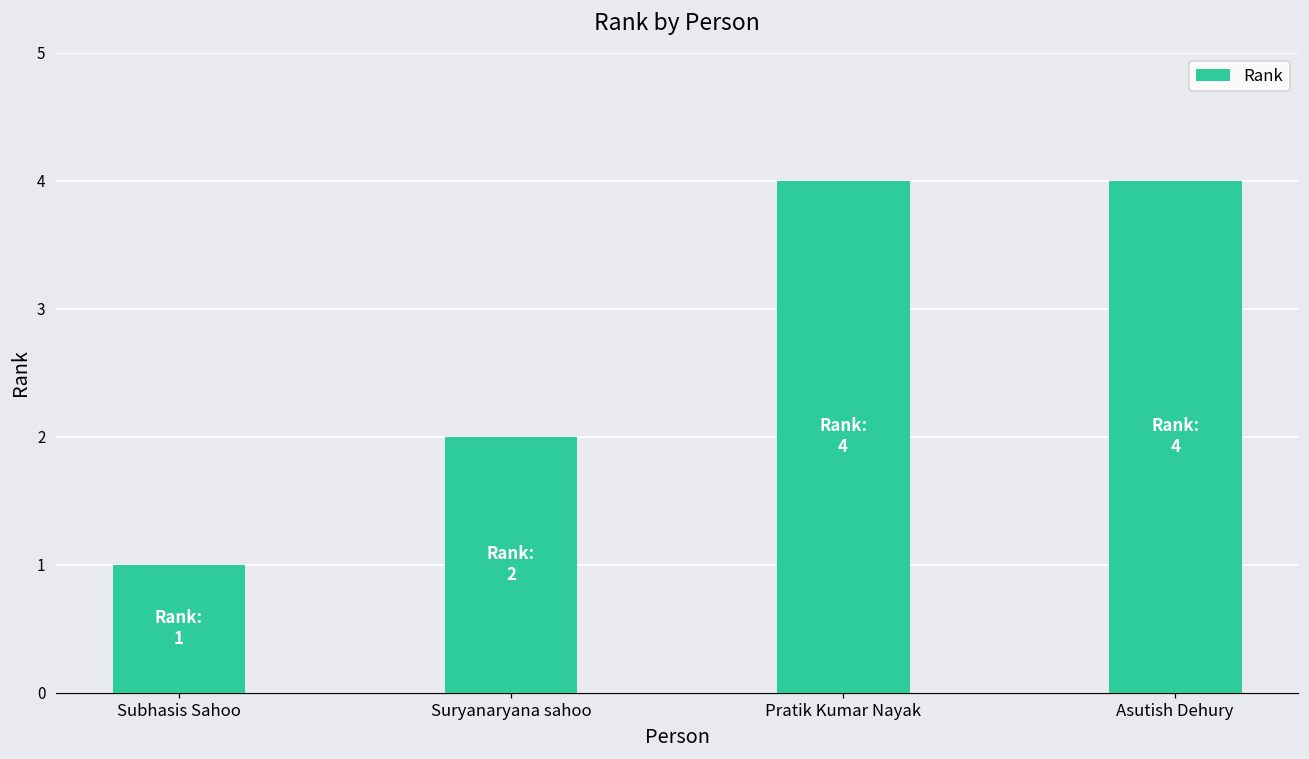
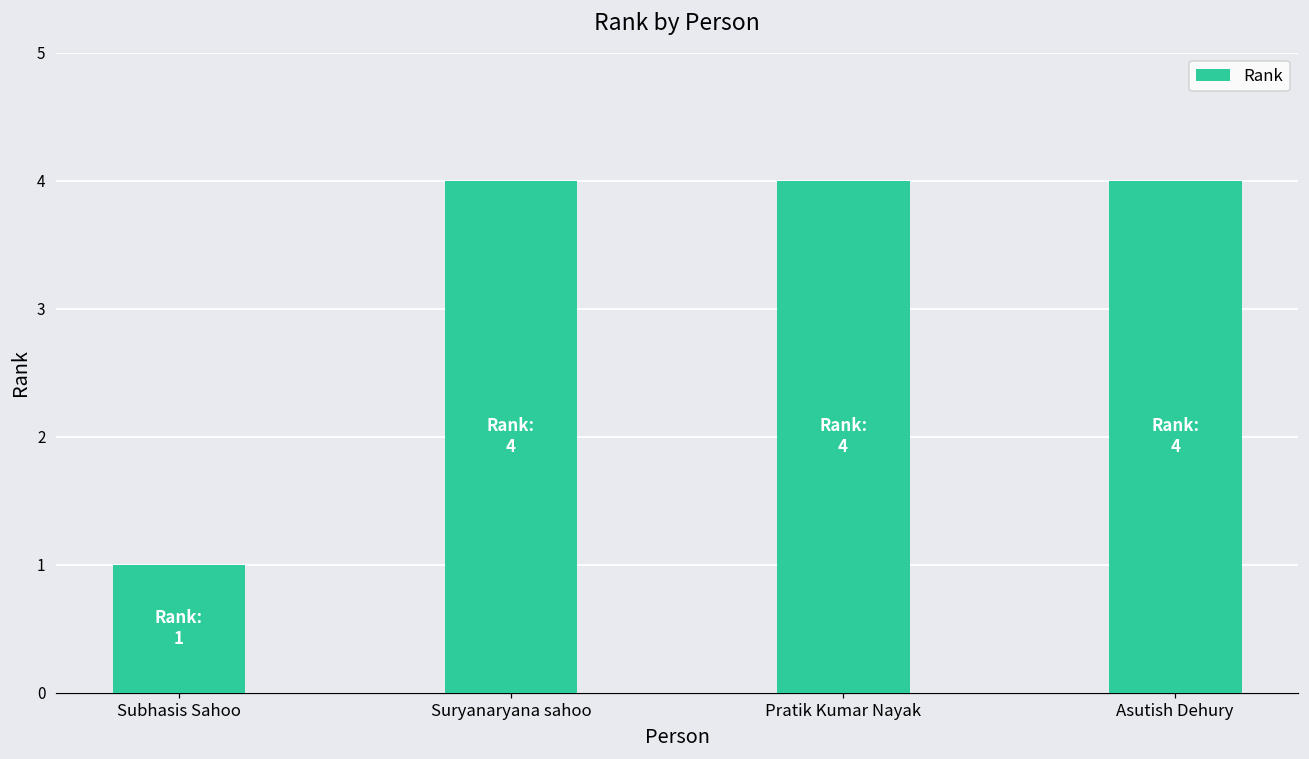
Suryanaryana sahoo: 2 -> 4
